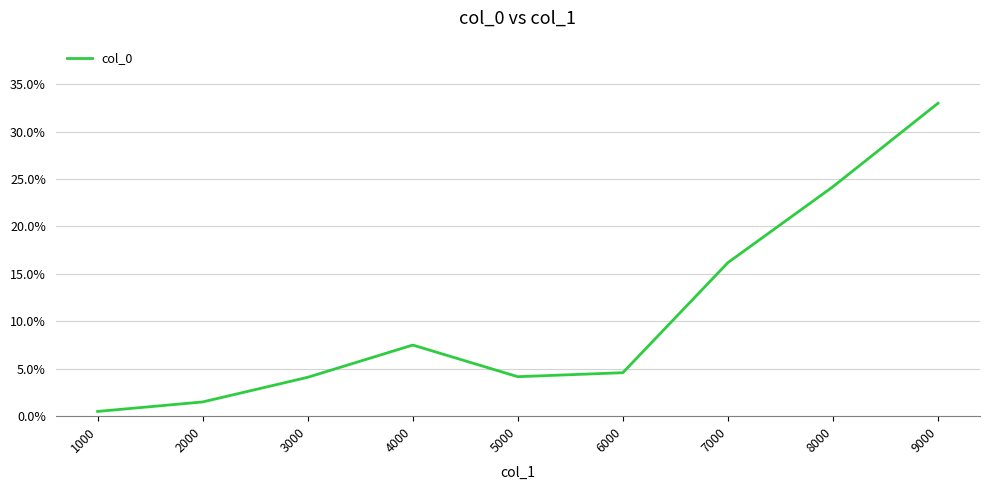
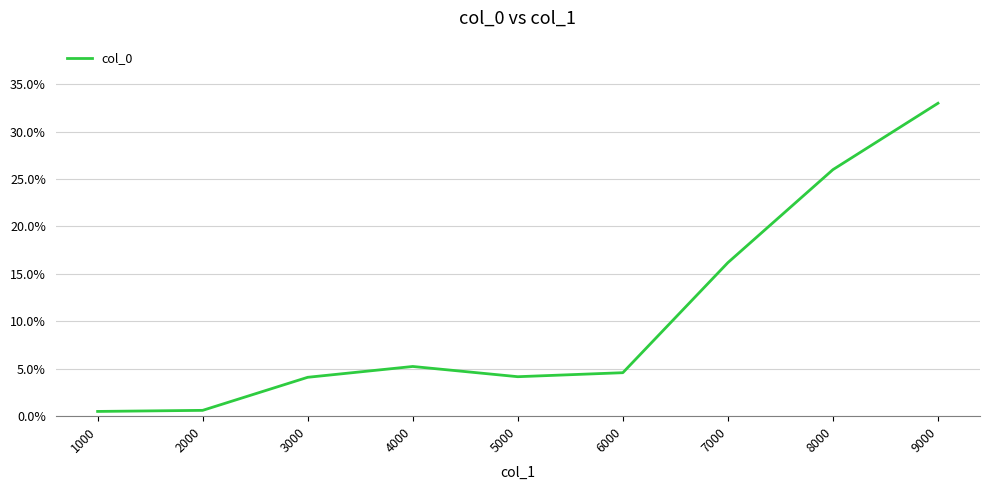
2000: 1.5% -> 0.6%
4000: 7% -> 5%
8000: 24% -> 26%
